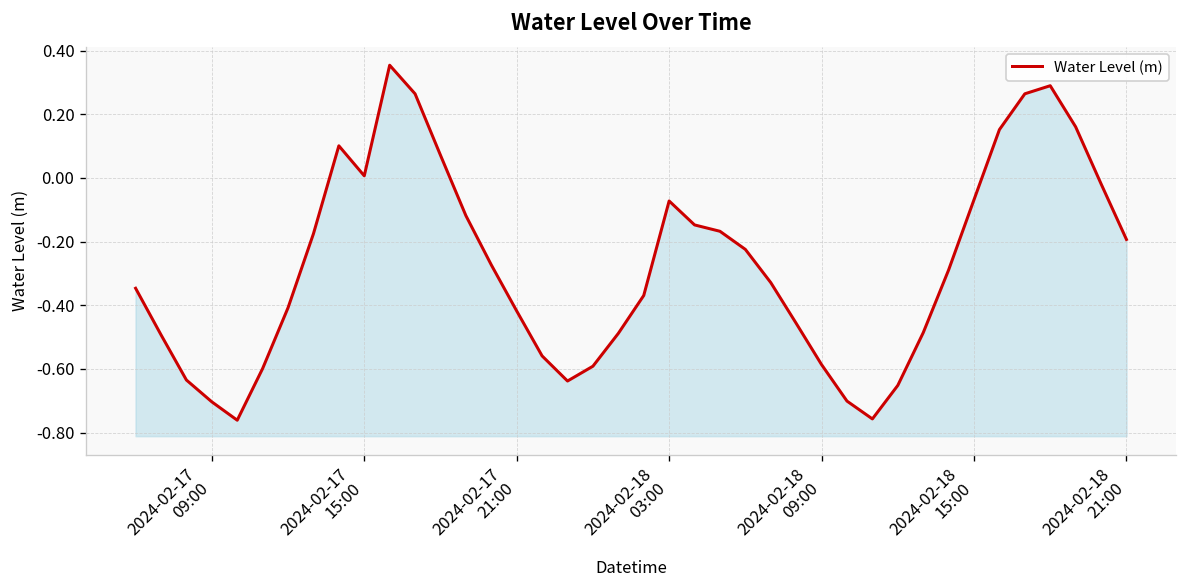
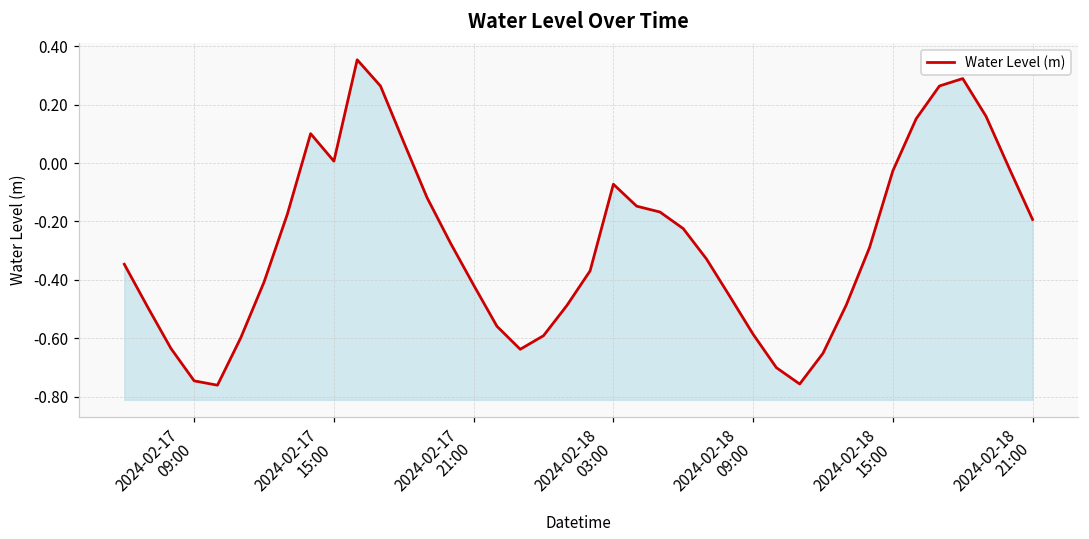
2024-02-17 09:00: -0.70 -> -0.75
2024-02-18 15:00: -0.07 -> -0.03
